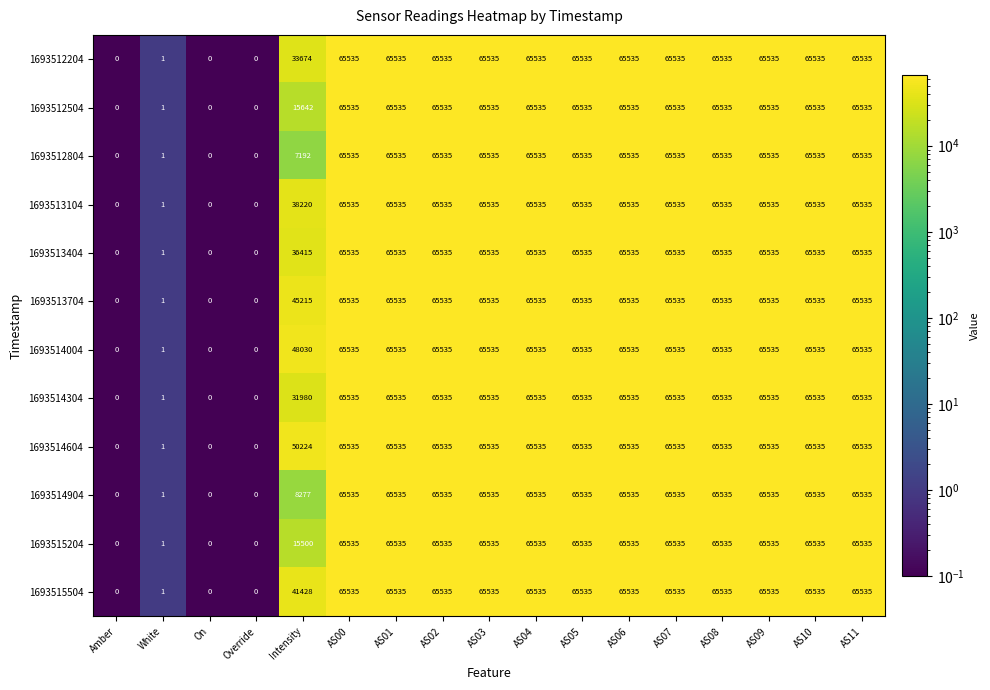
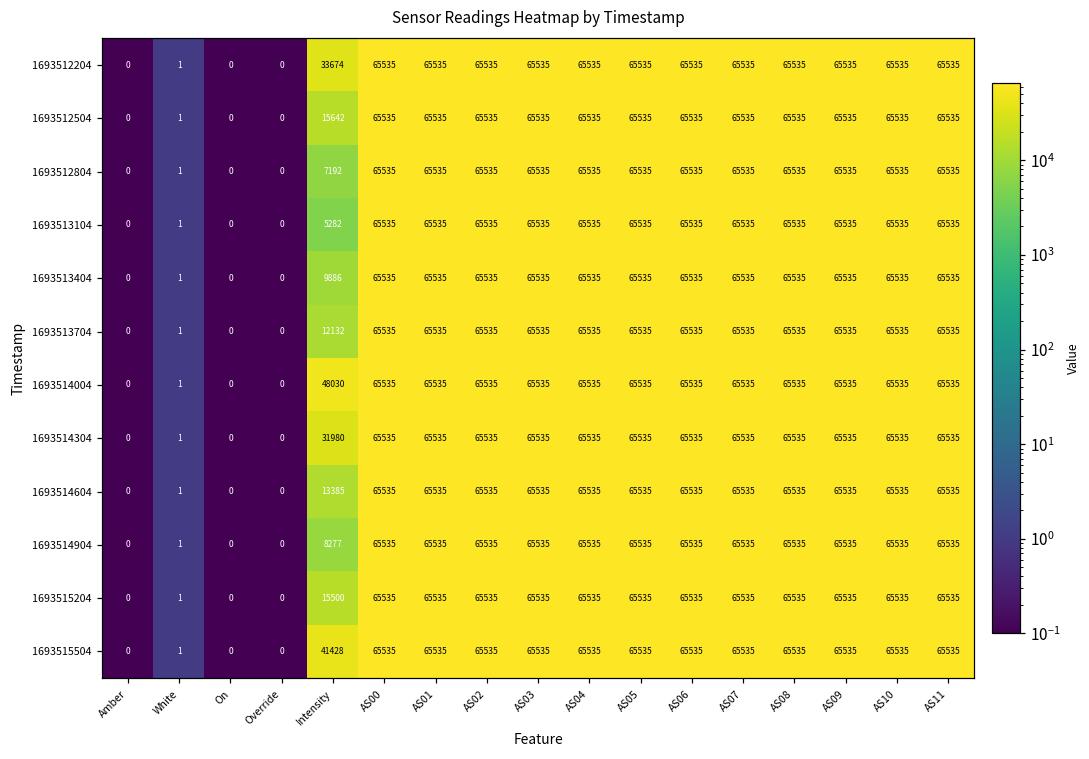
1693513104, Intensity: 38220 -> 5282
1693513404, Intensity: 36415 -> 9886
1693513704, Intensity: 45215 -> 12132
1693514604, Intensity: 50224 -> 13385
